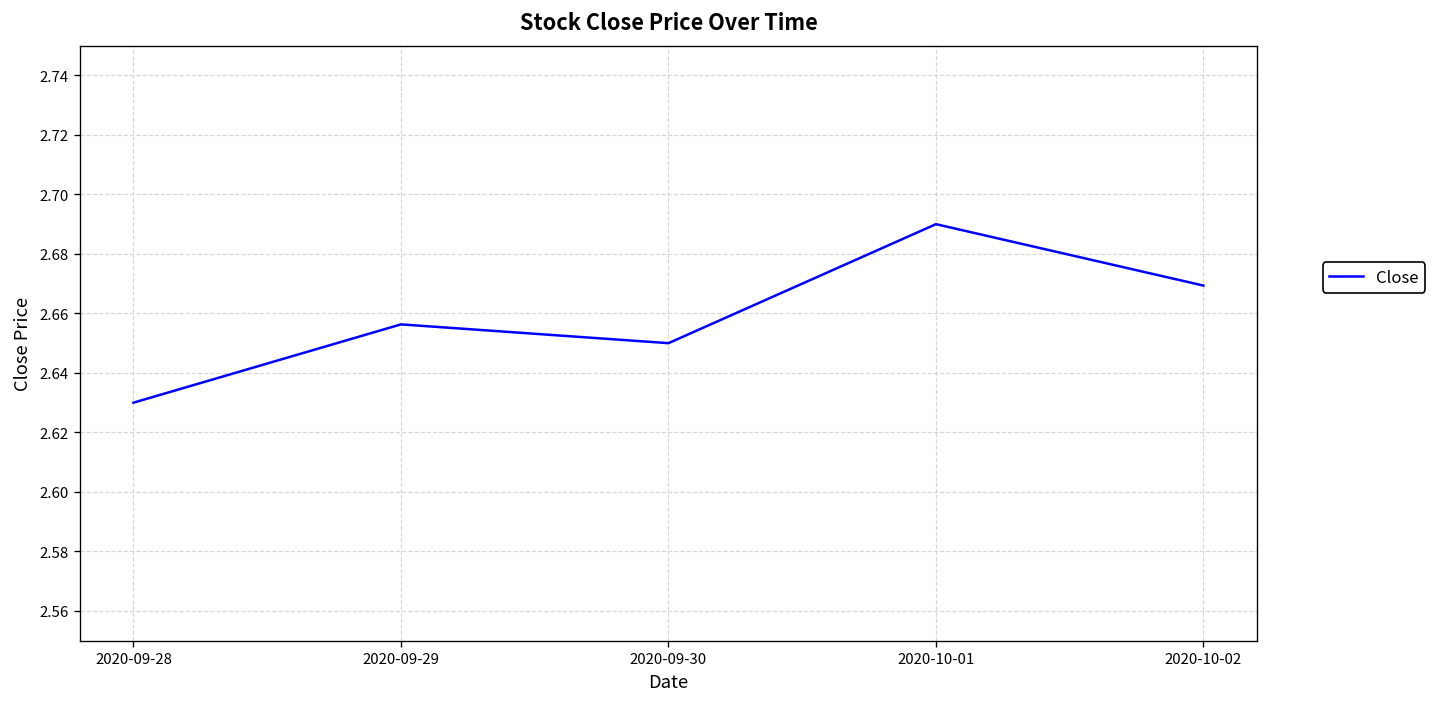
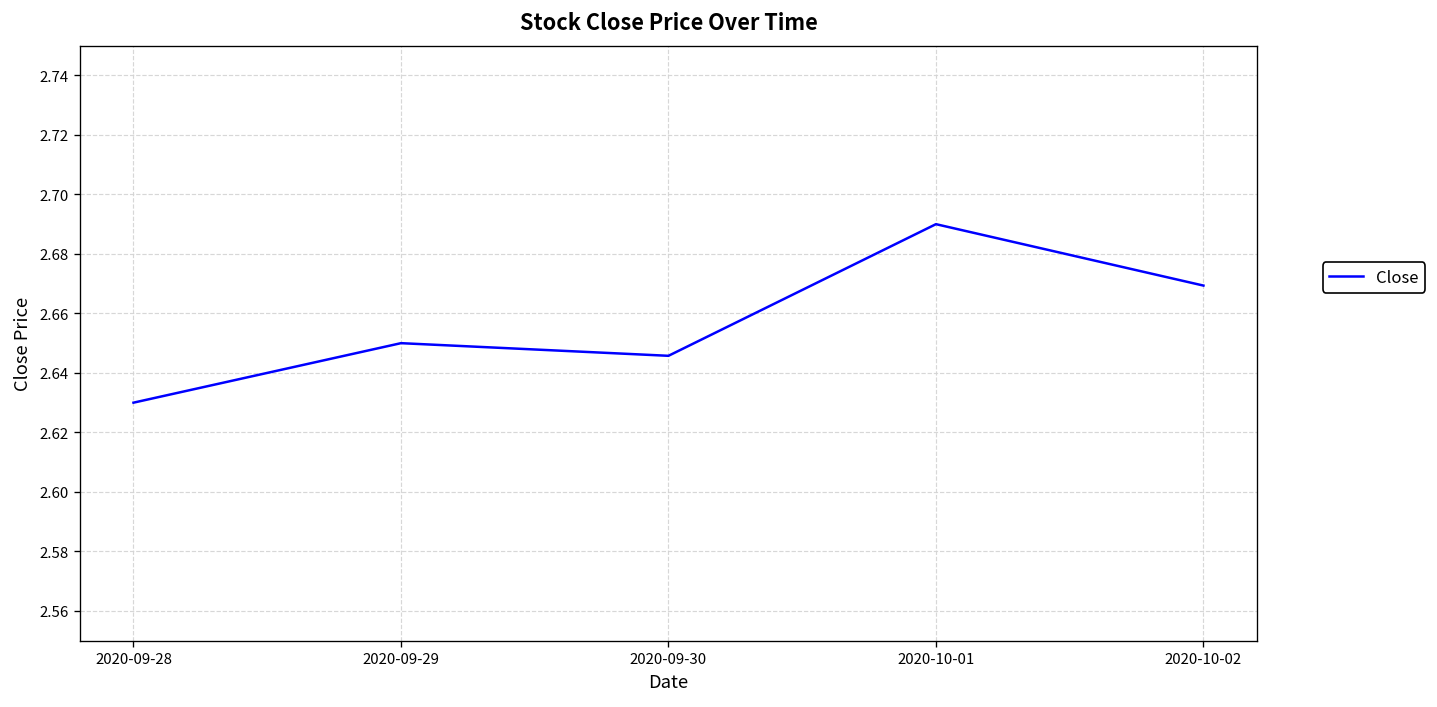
2020-09-29: 2.656 -> 2.650
2020-09-30: 2.650 -> 2.646
